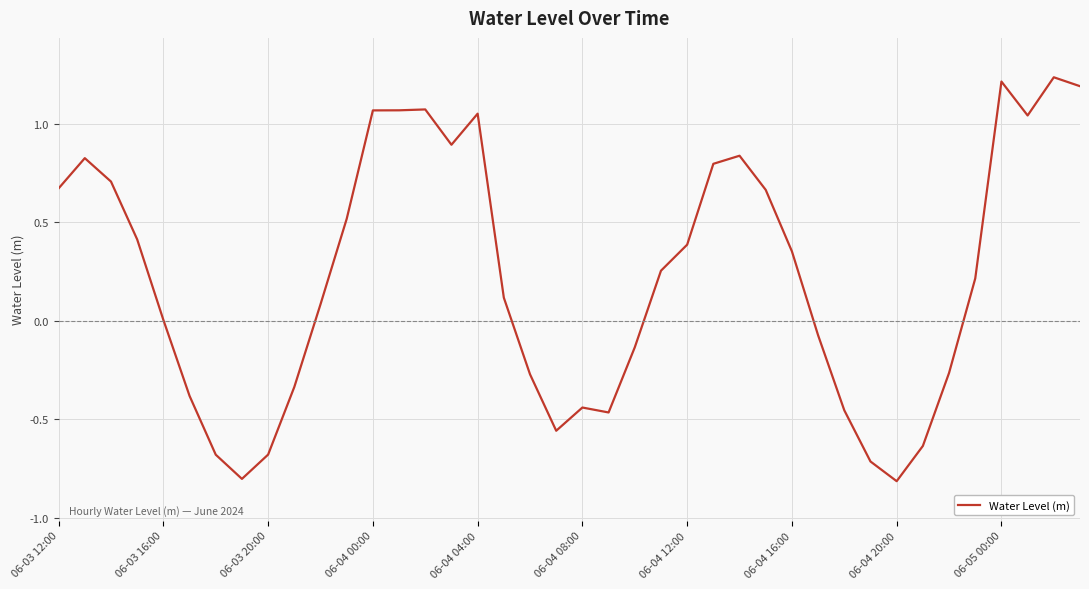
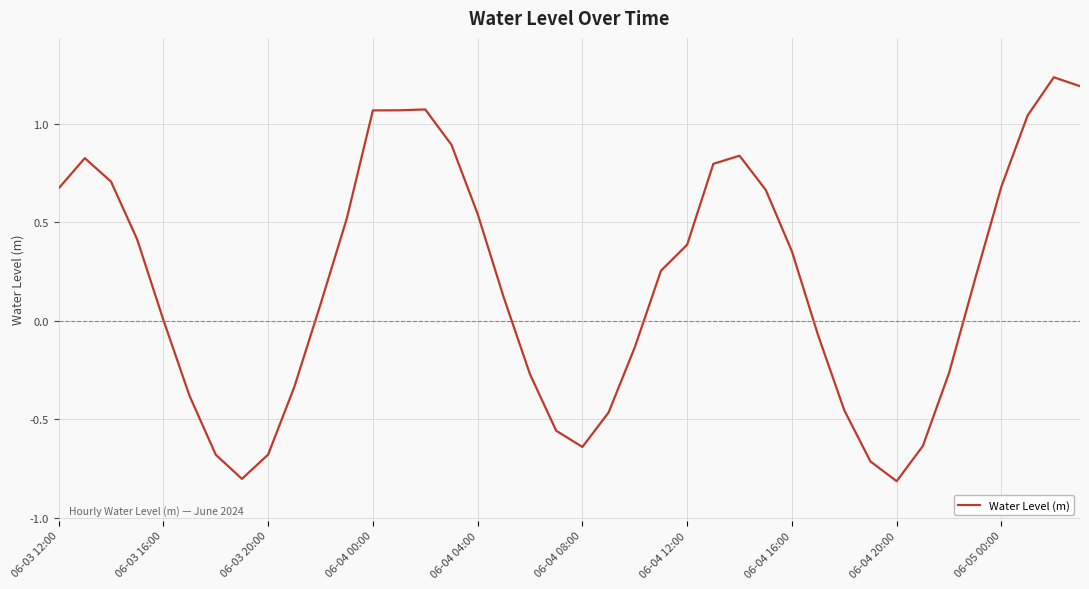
06-04 04:00: 1.05 -> 0.54
06-04 08:00: -0.44 -> -0.64
06-05 00:00: 1.21 -> 0.68
